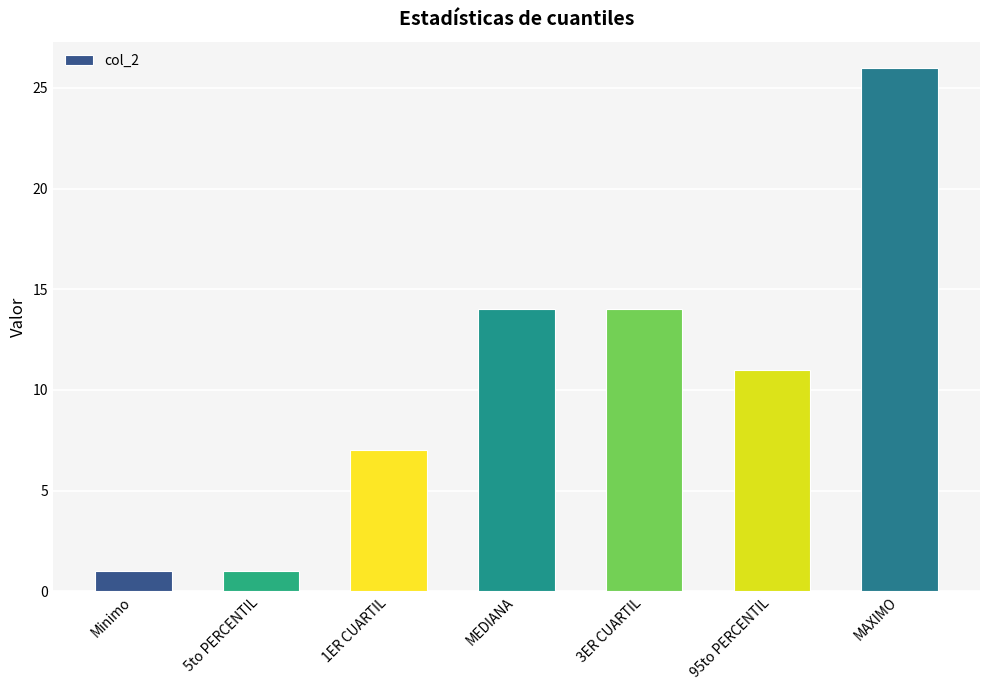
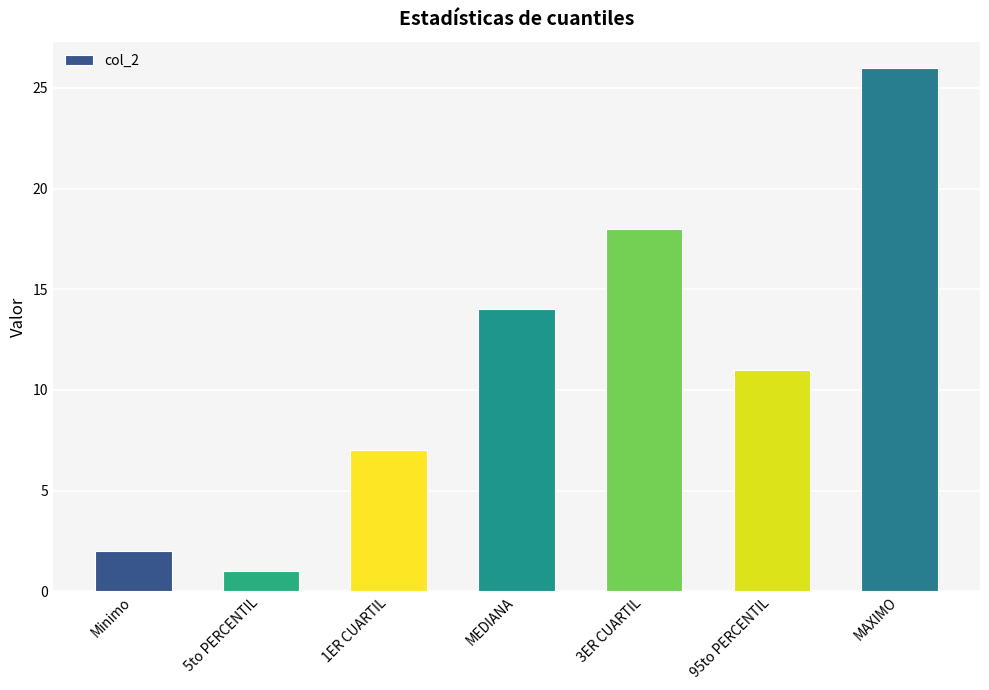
Minimo: 1 -> 2
3ER CUARTIL: 14 -> 18
